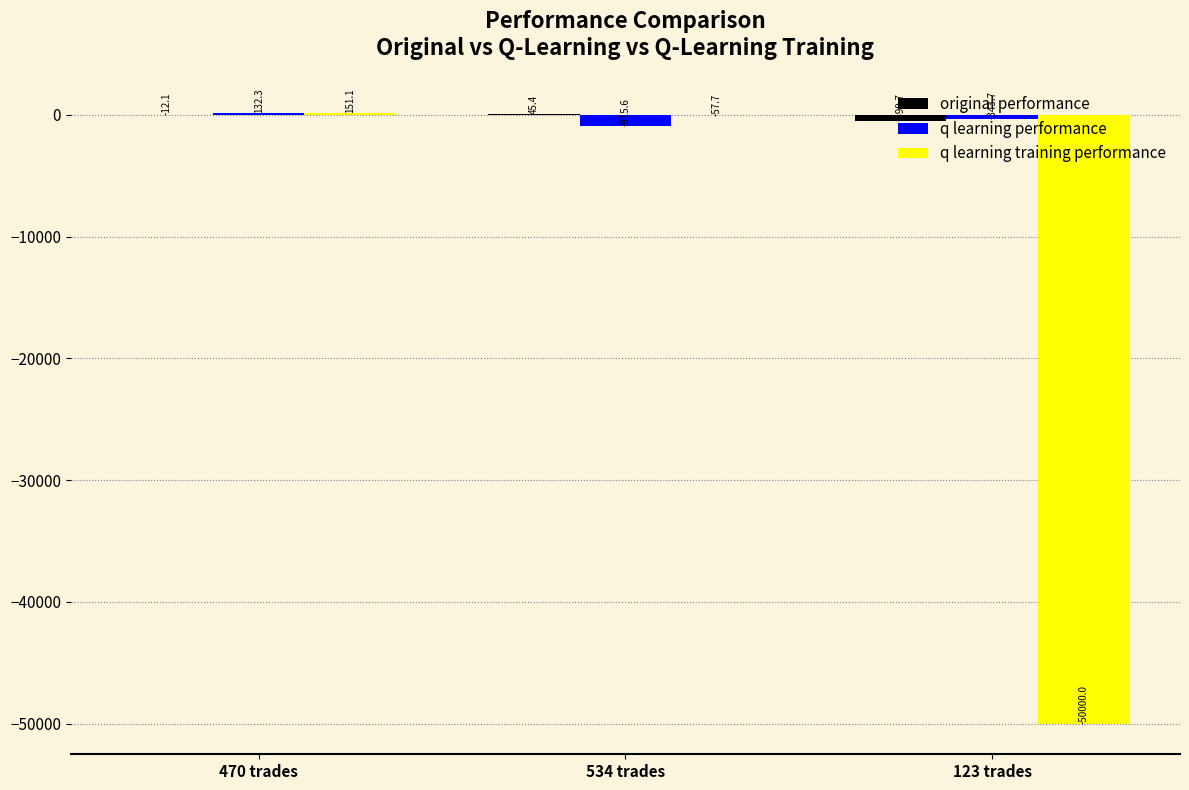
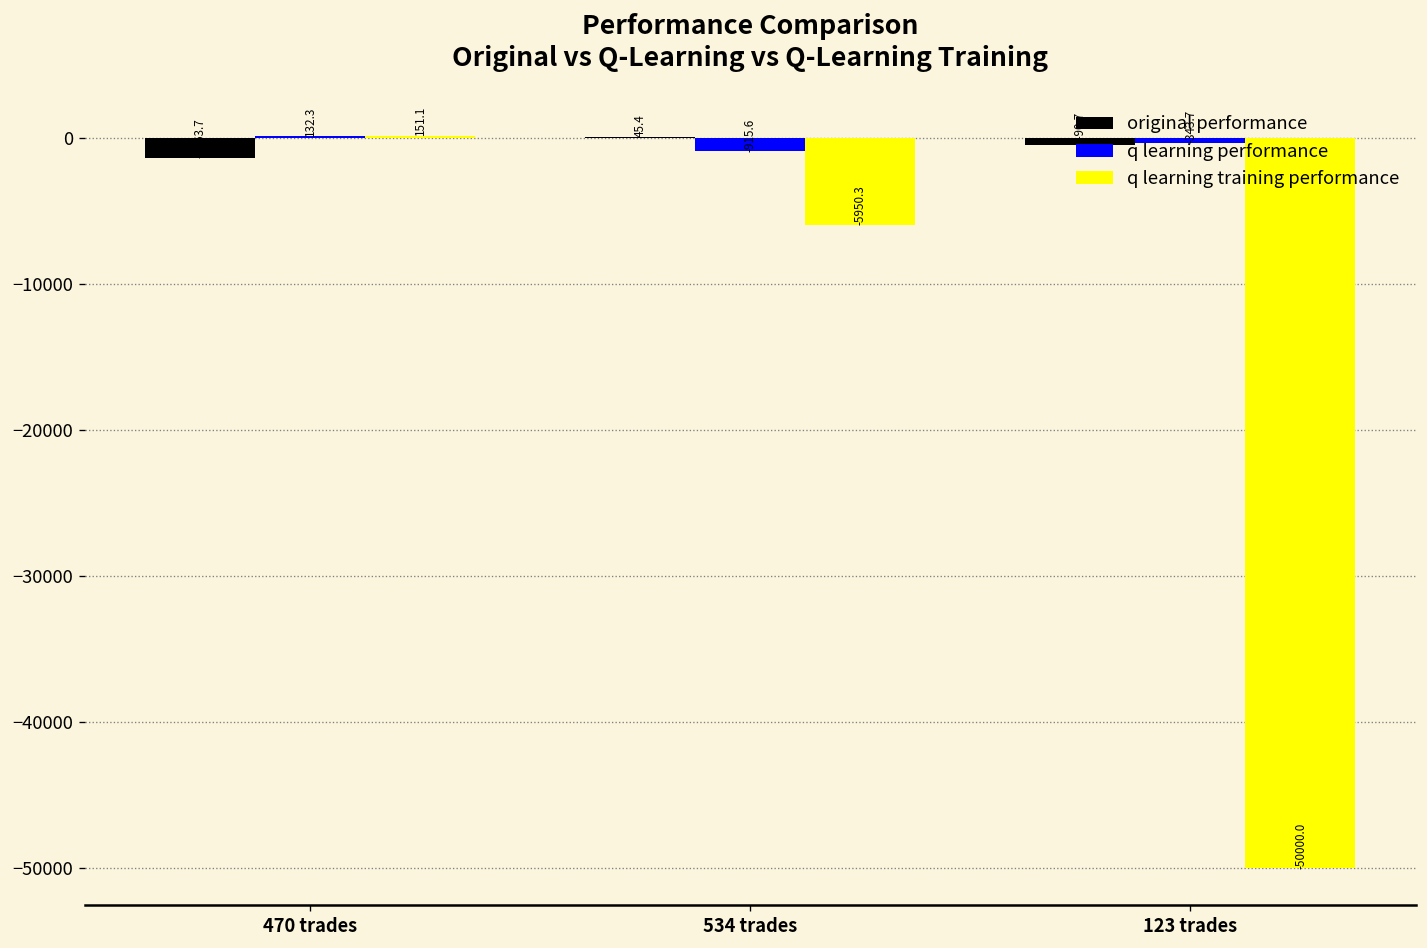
original performance, 470 trades: -12.1 -> -1363.7
q learning training performance, 534 trades: -57.7 -> -5950.3
